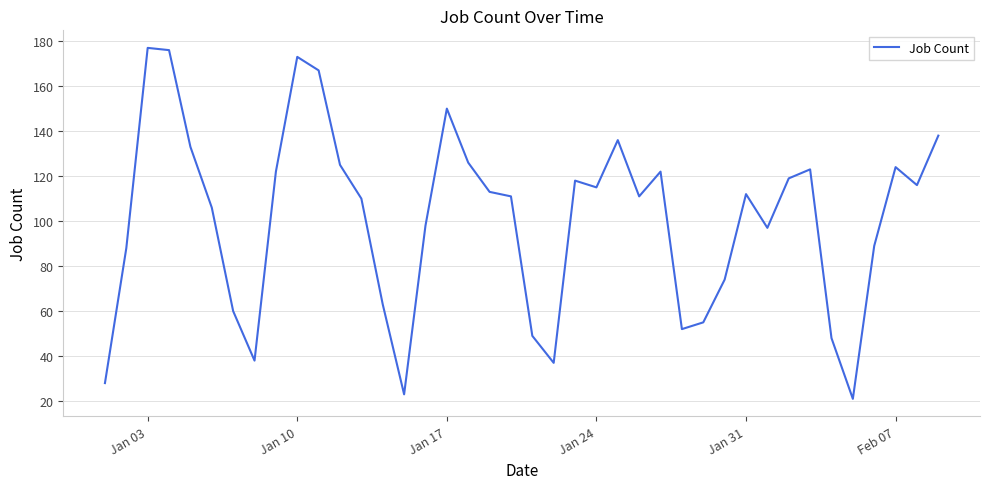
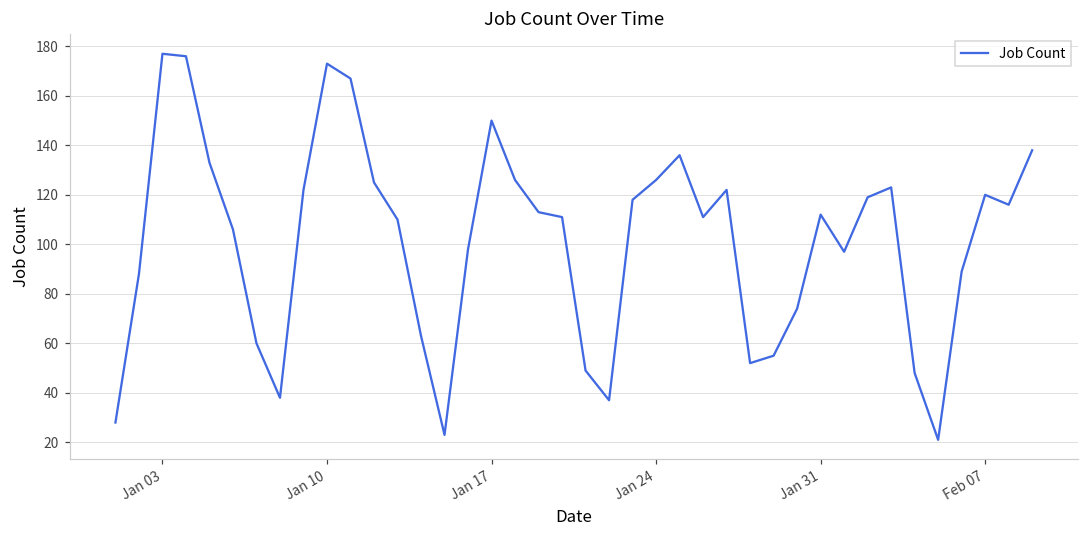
Jan 24: 115 -> 126
Feb 07: 124 -> 120
